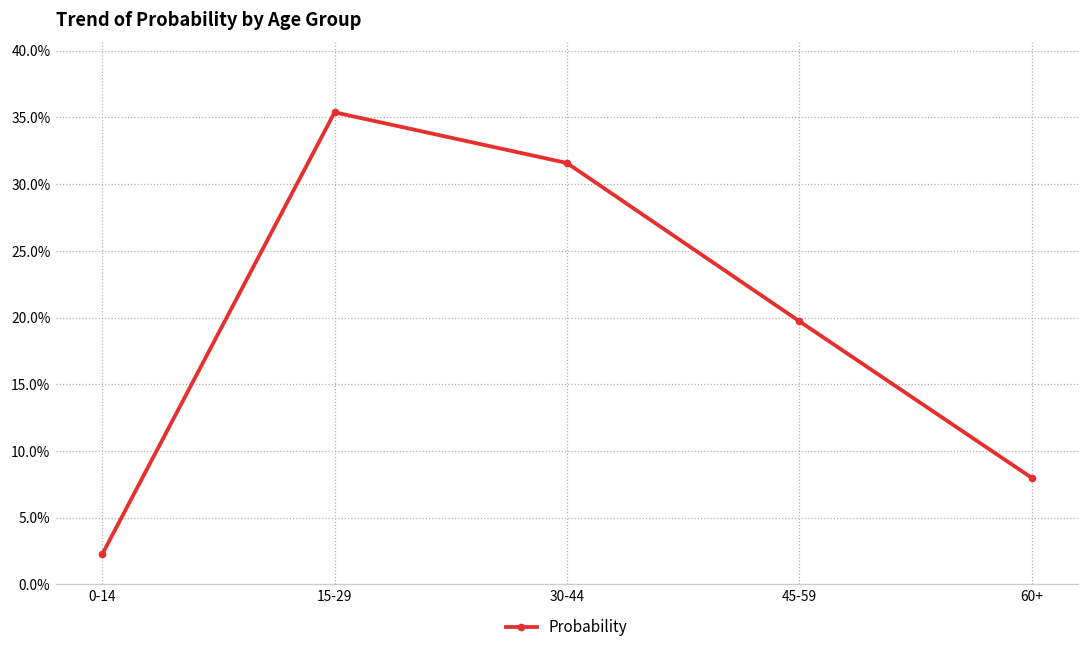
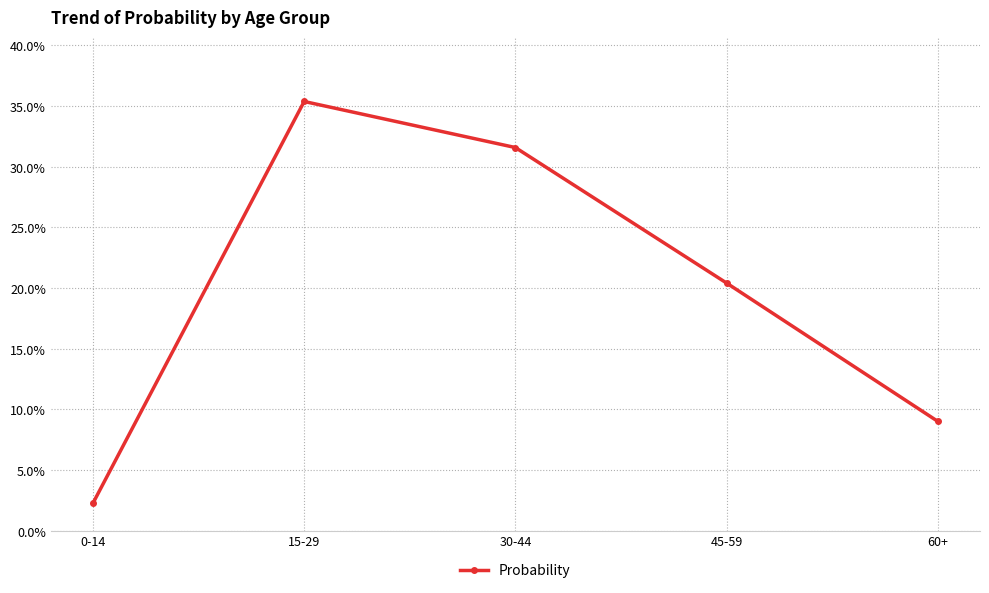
45-59: 19.7% -> 20.4%
60+: 8.0% -> 9.0%
